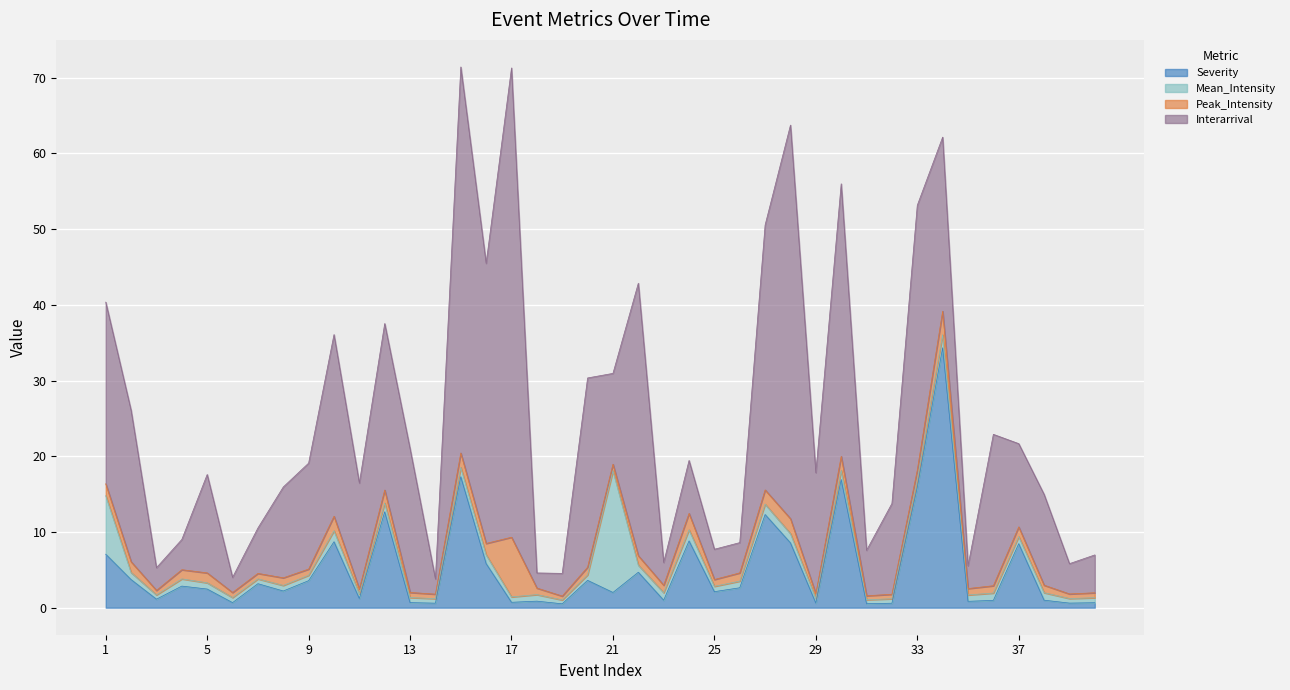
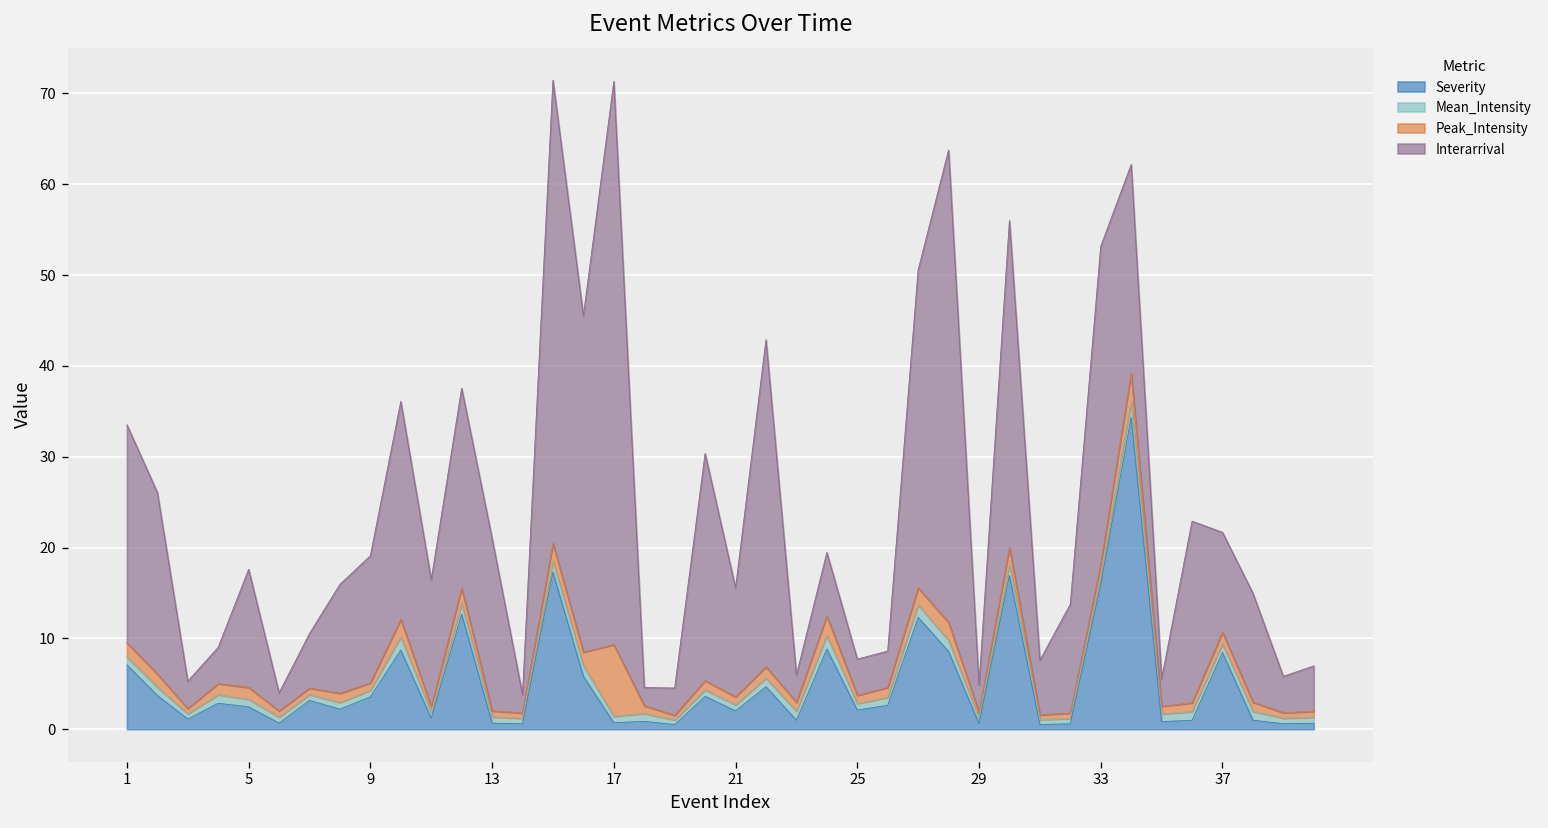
Mean_Intensity, 1: 8 -> 1
Mean_Intensity, 21: 16 -> 1
Interarrival, 29: 16 -> 3
